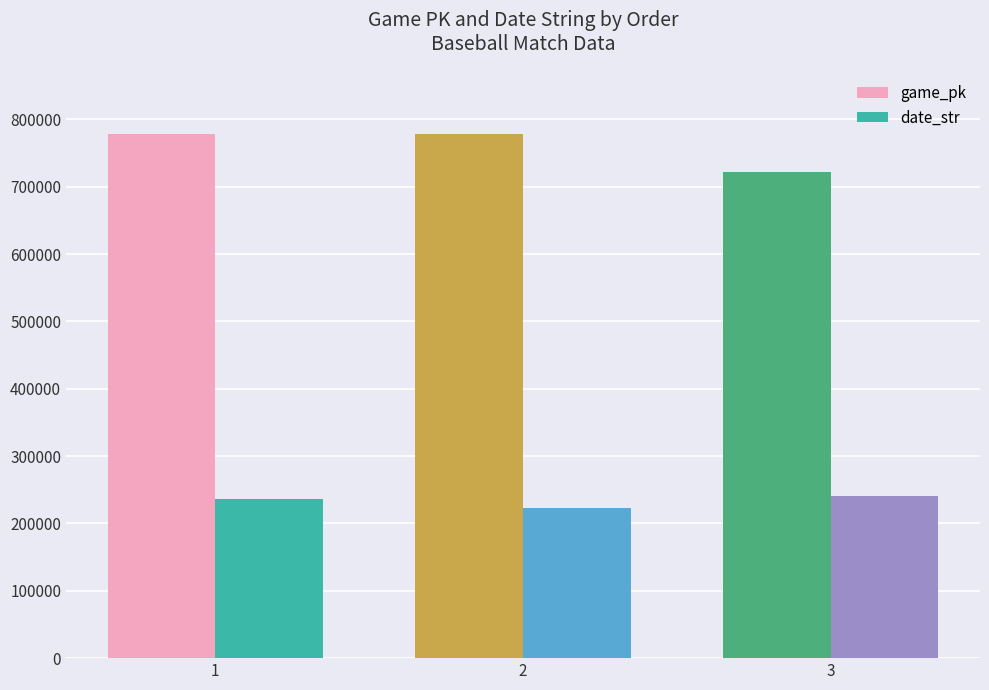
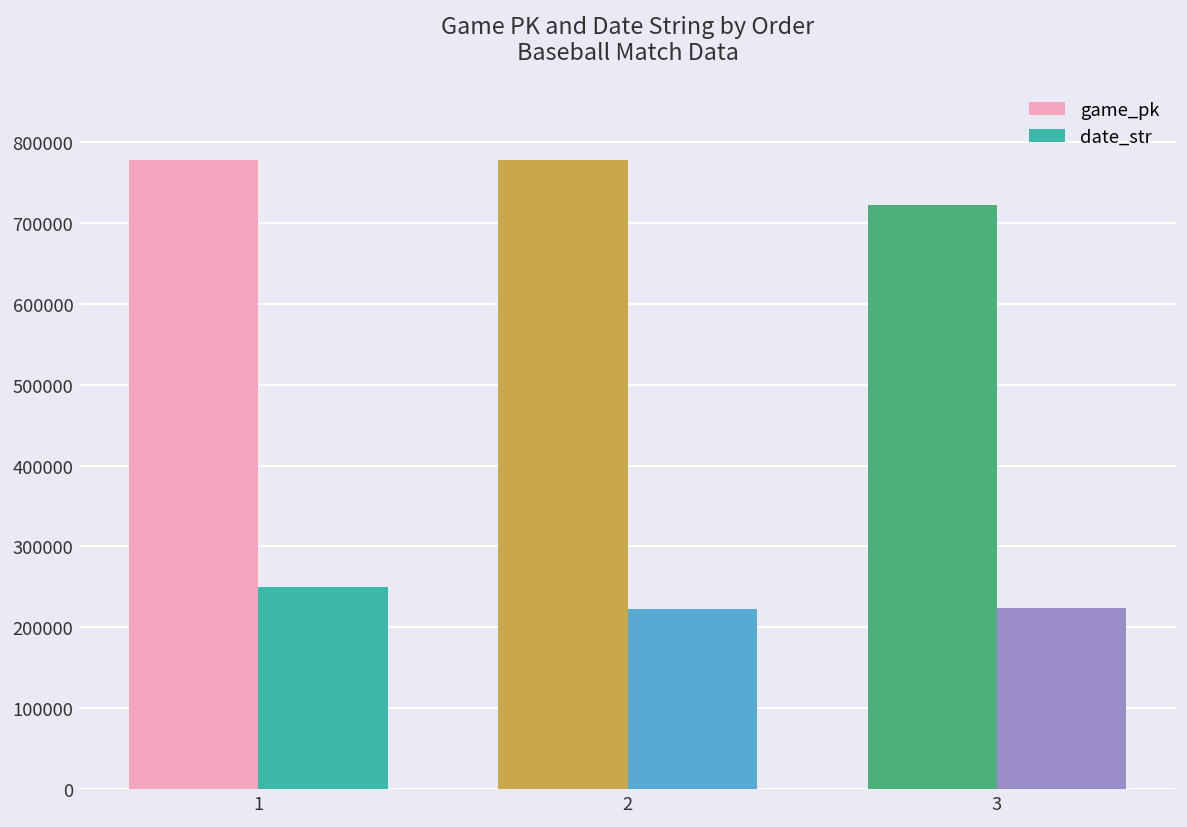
date_str, 1: 240000 -> 250000
date_str, 3: 240000 -> 220000
